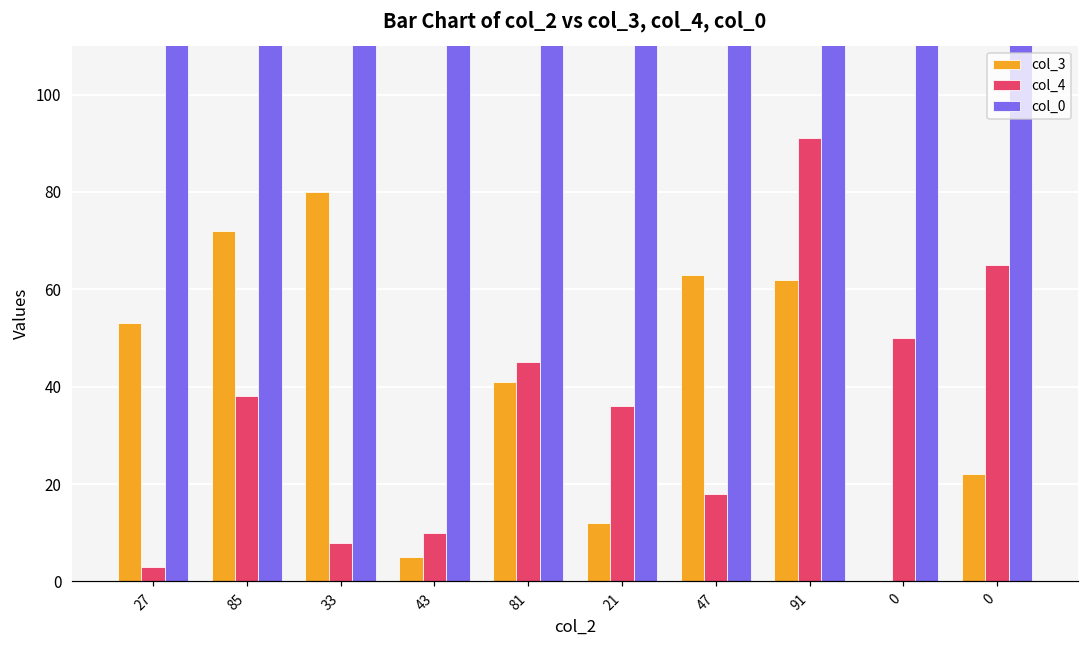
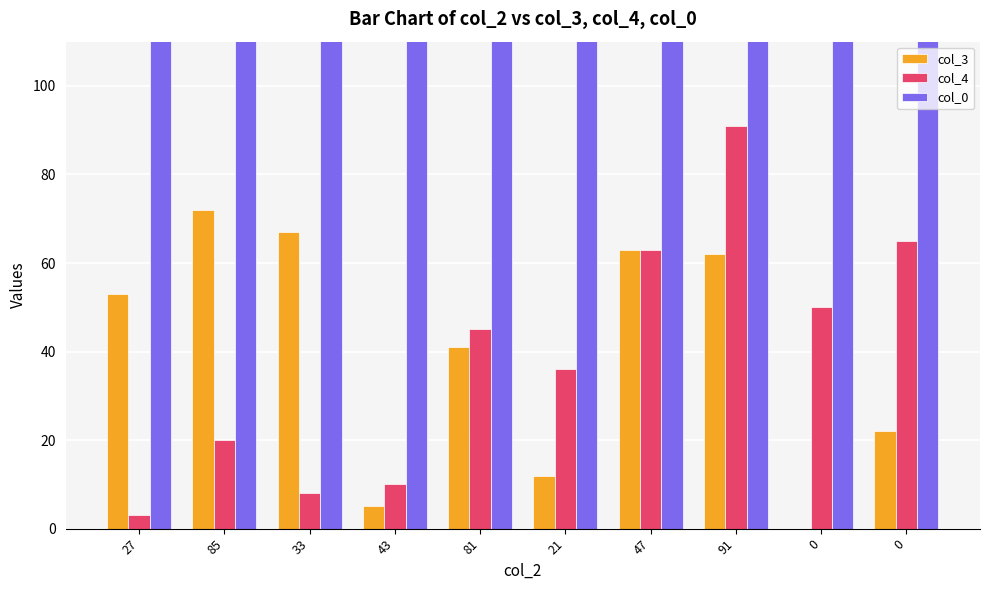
col_4, 85: 38 -> 20
col_3, 33: 80 -> 67
col_4, 47: 18 -> 63
